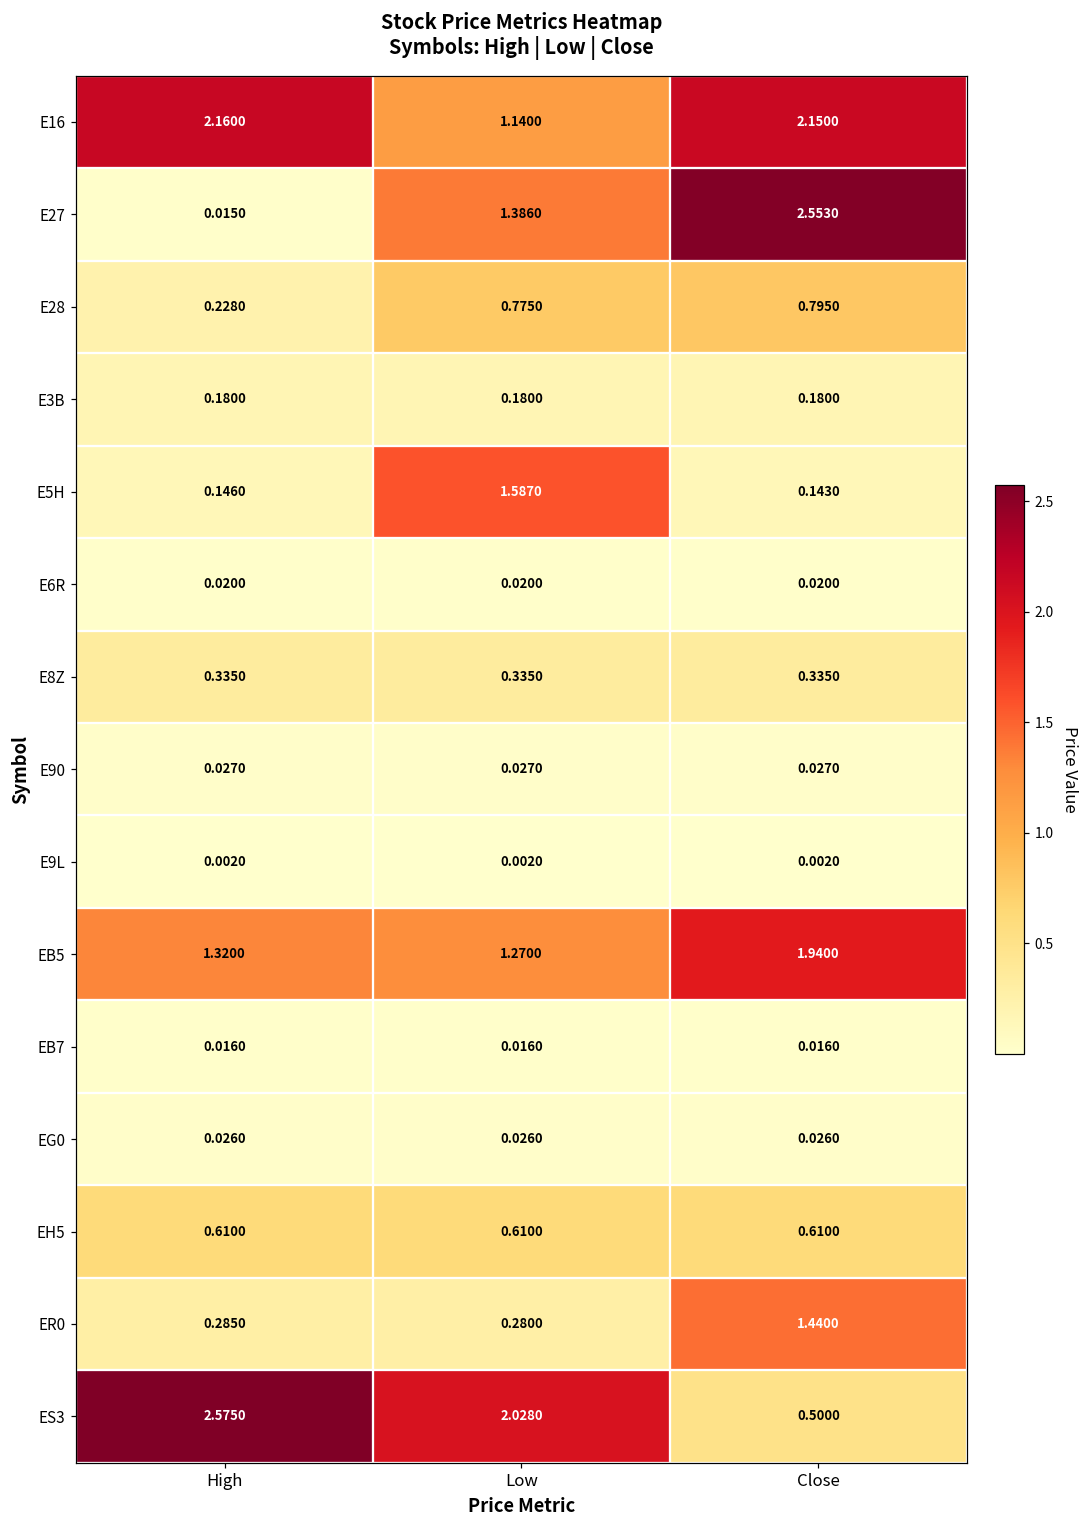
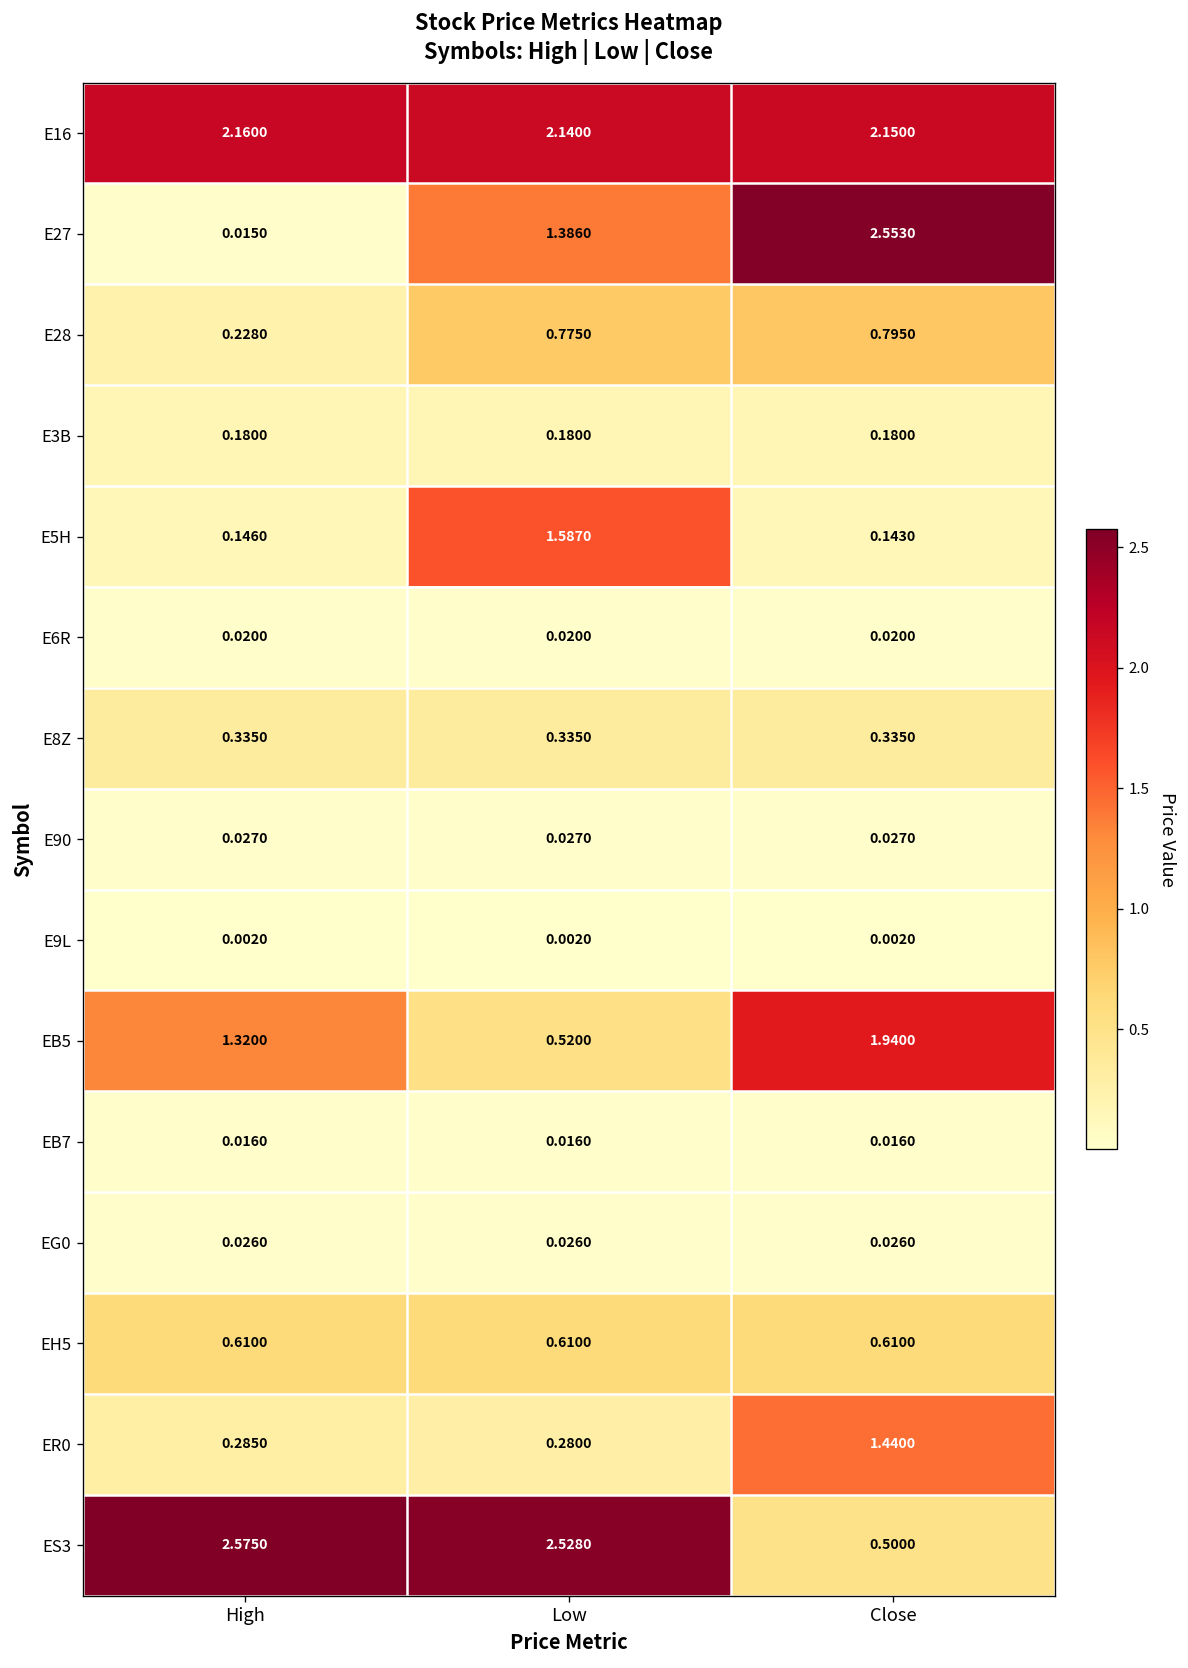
E16, Low: 1.1400 -> 2.1400
EB5, Low: 1.2700 -> 0.5200
ES3, Low: 2.0280 -> 2.5280
